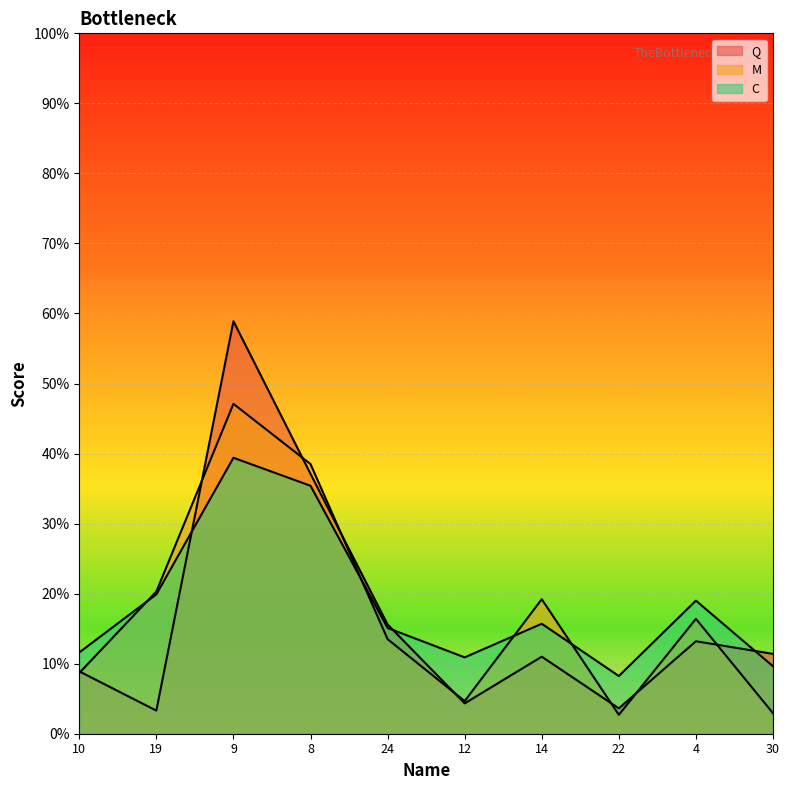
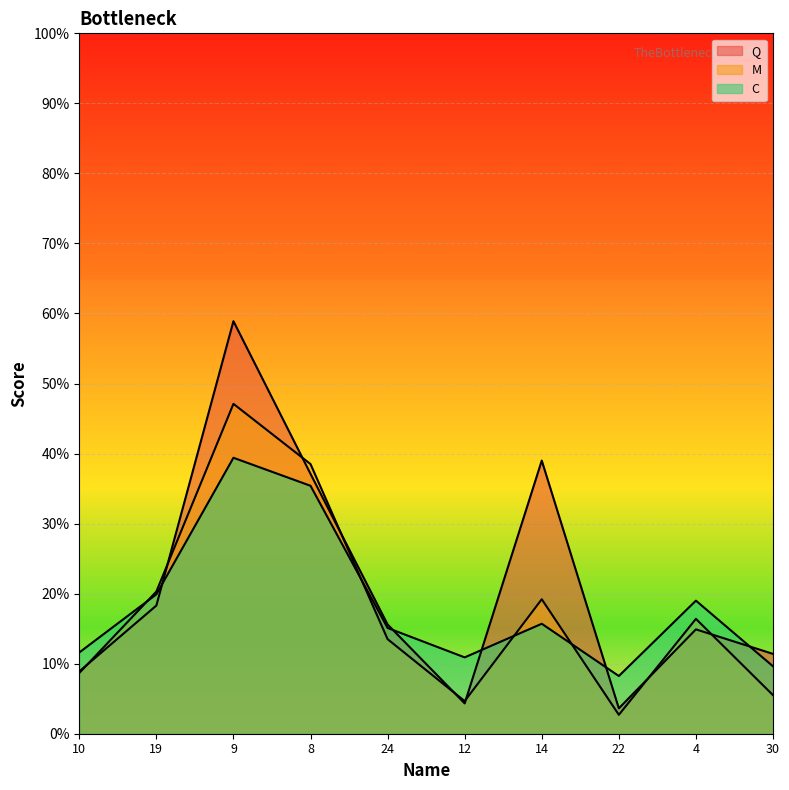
Q, 19: 3% -> 18%
Q, 14: 11% -> 39%
Q, 4: 13% -> 15%
M, 30: 3% -> 6%
